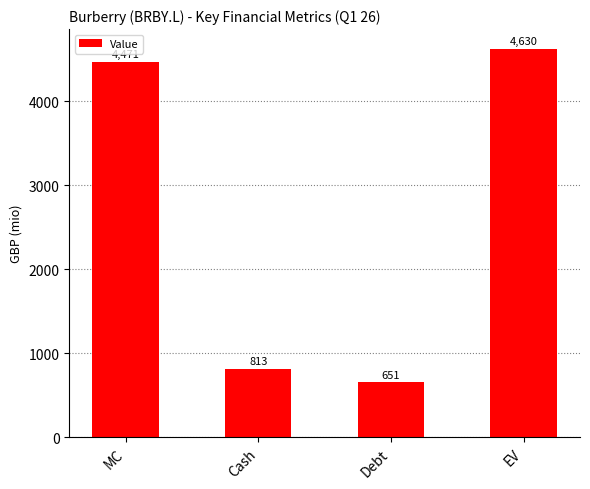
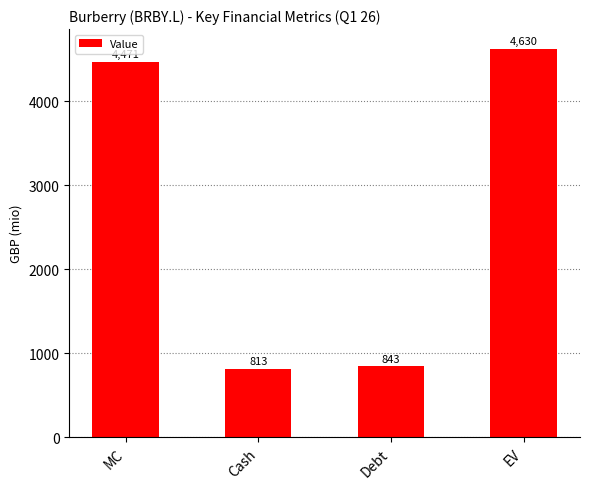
Debt: 651 -> 843
